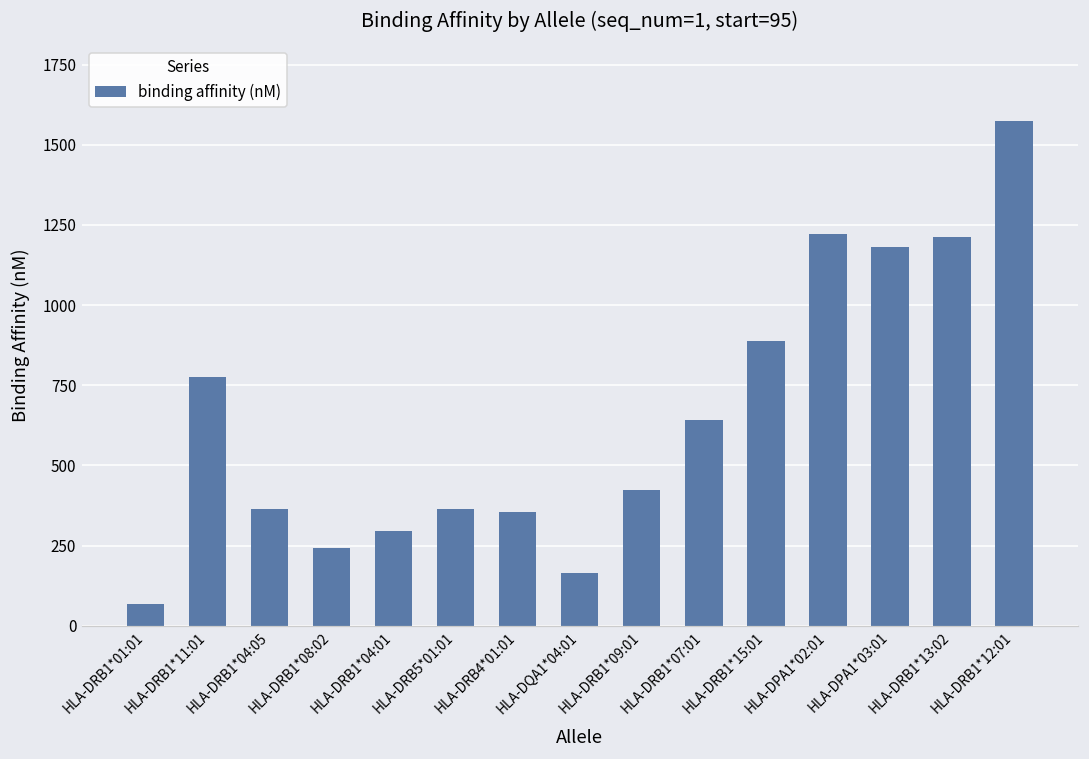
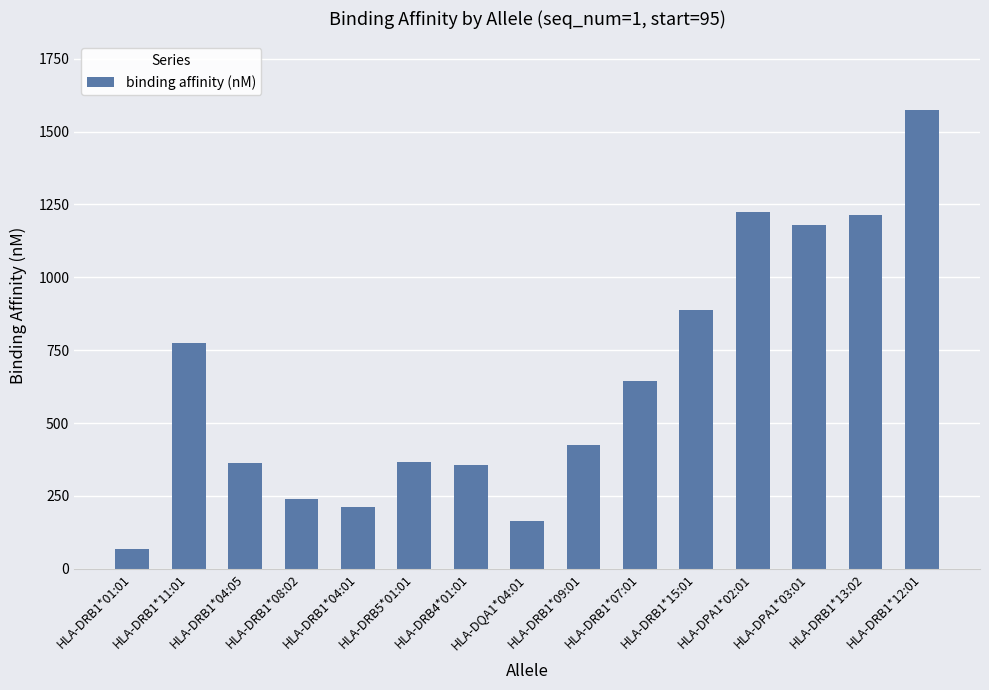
HLA-DRB1*04:01: 300 -> 210
